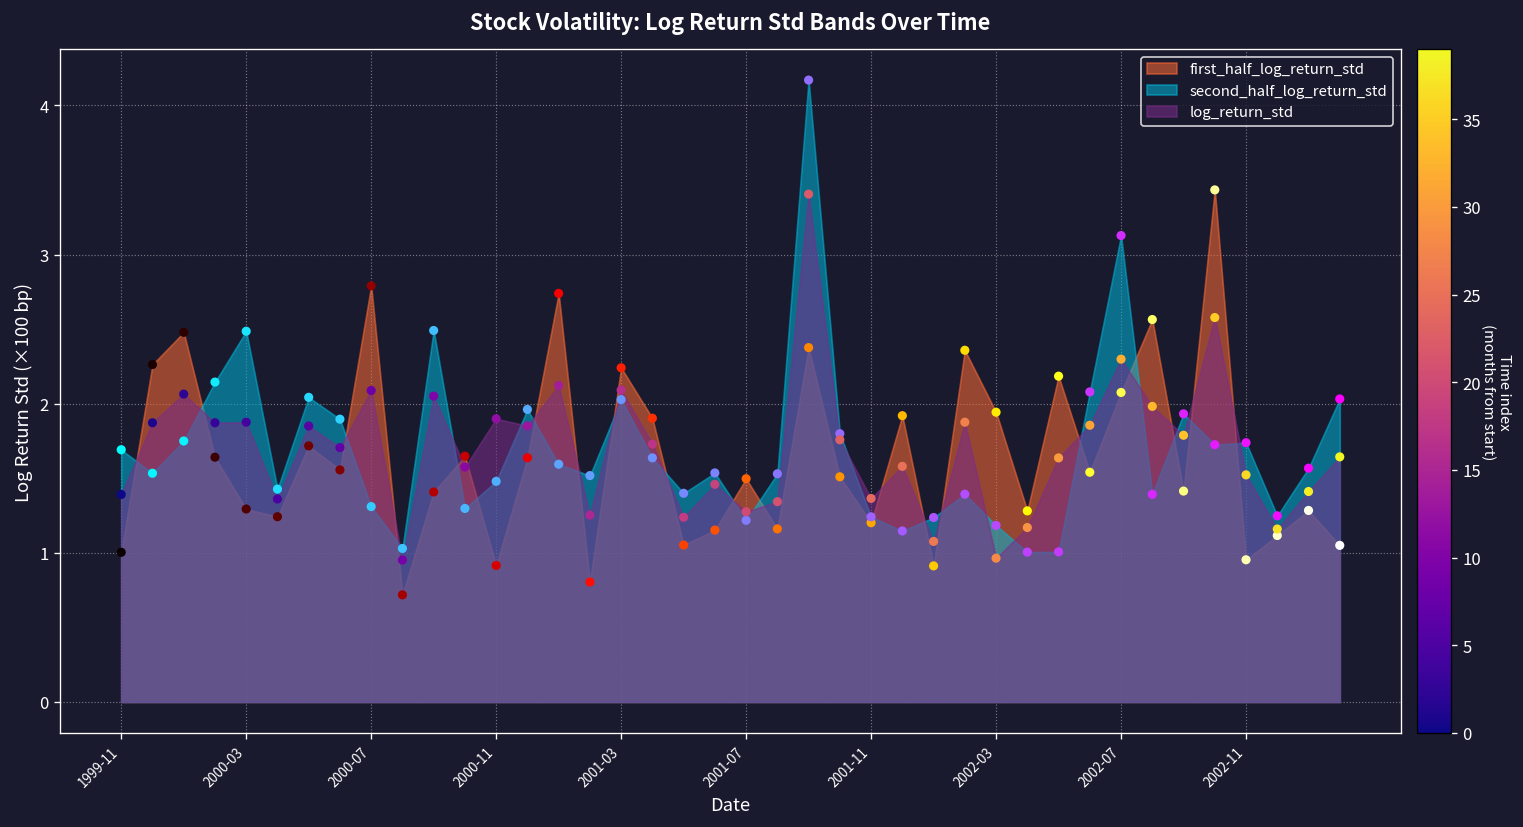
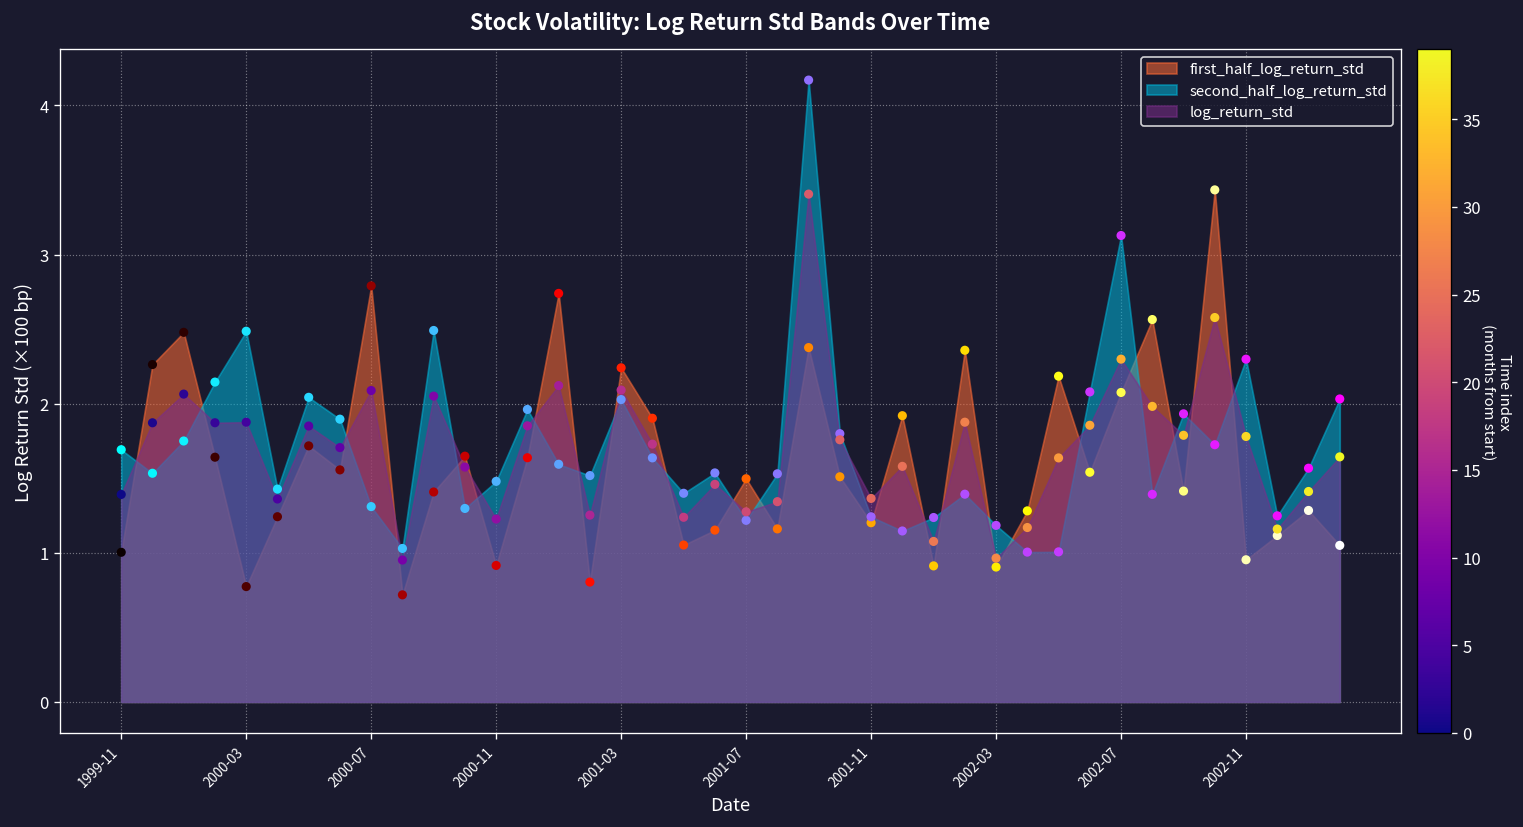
first_half_log_return_std, 2000-03: 1.29 -> 0.77
log_return_std, 2000-11: 1.90 -> 1.23
first_half_log_return_std, 2002-03: 1.94 -> 0.90
second_half_log_return_std, 2002-11: 1.74 -> 2.30
log_return_std, 2002-11: 1.52 -> 1.78
